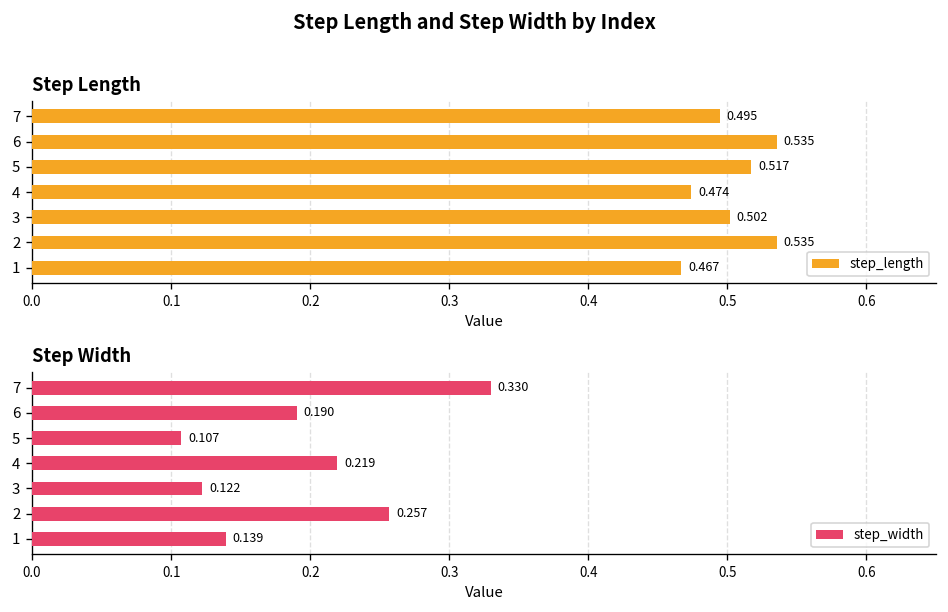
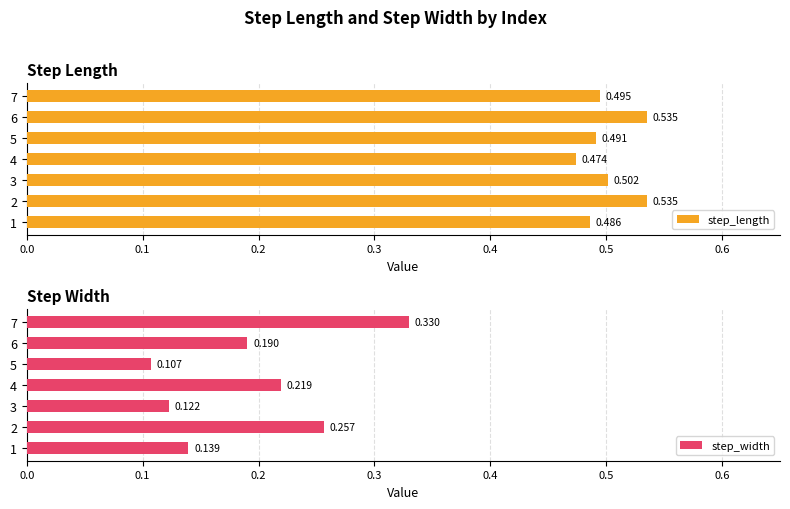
Step Length, 5: 0.517 -> 0.491
Step Length, 1: 0.467 -> 0.486
